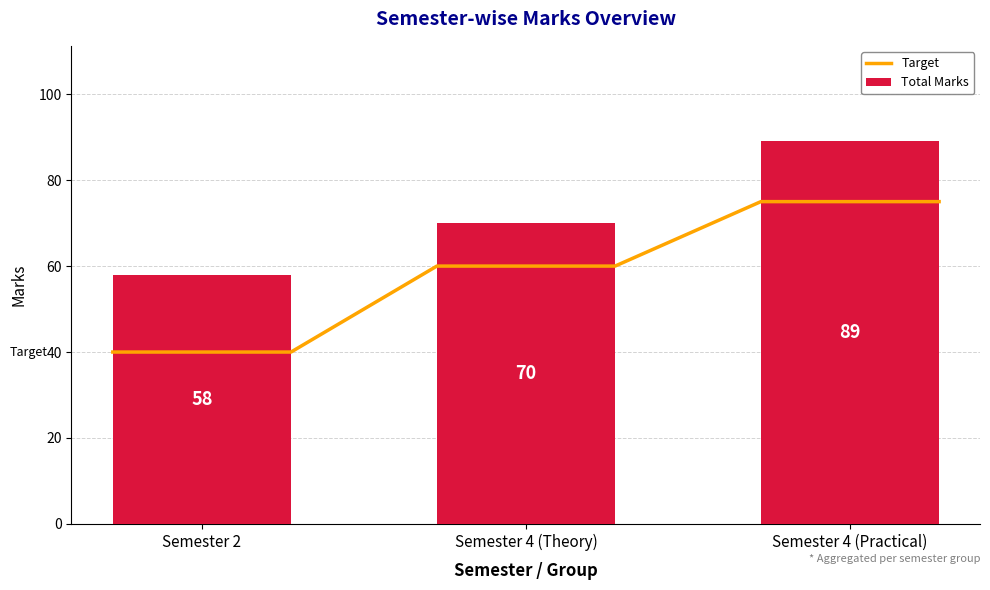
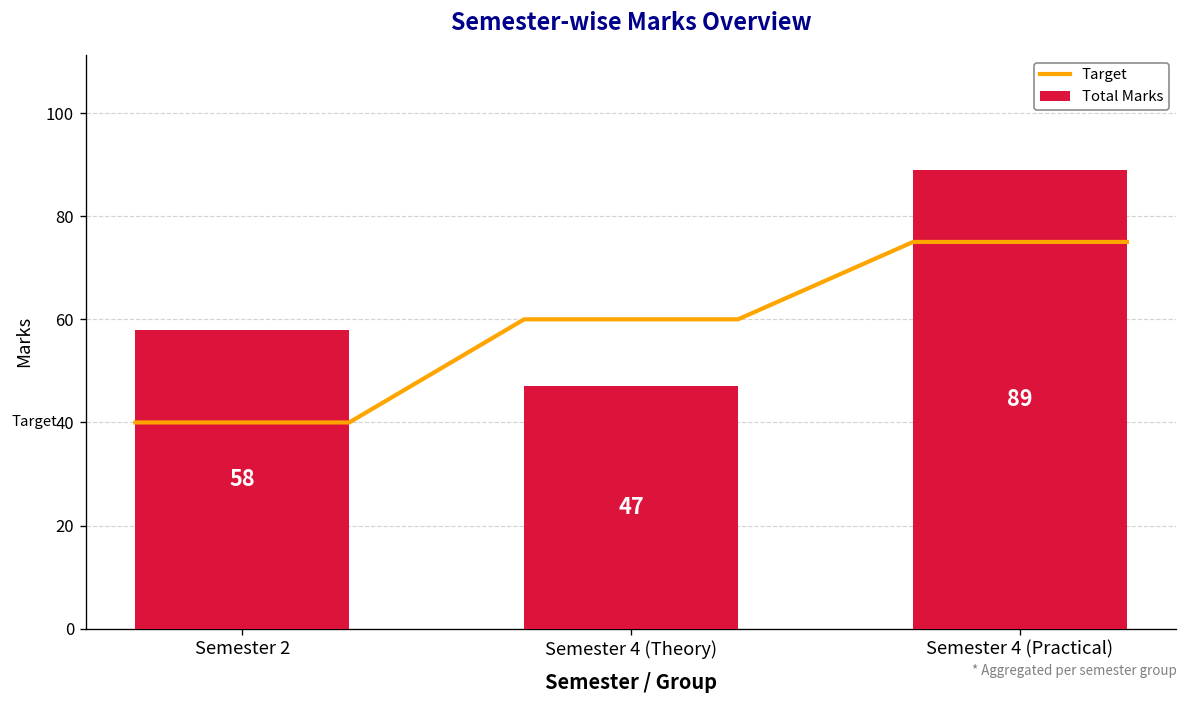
Total Marks, Semester 4 (Theory): 70 -> 47
